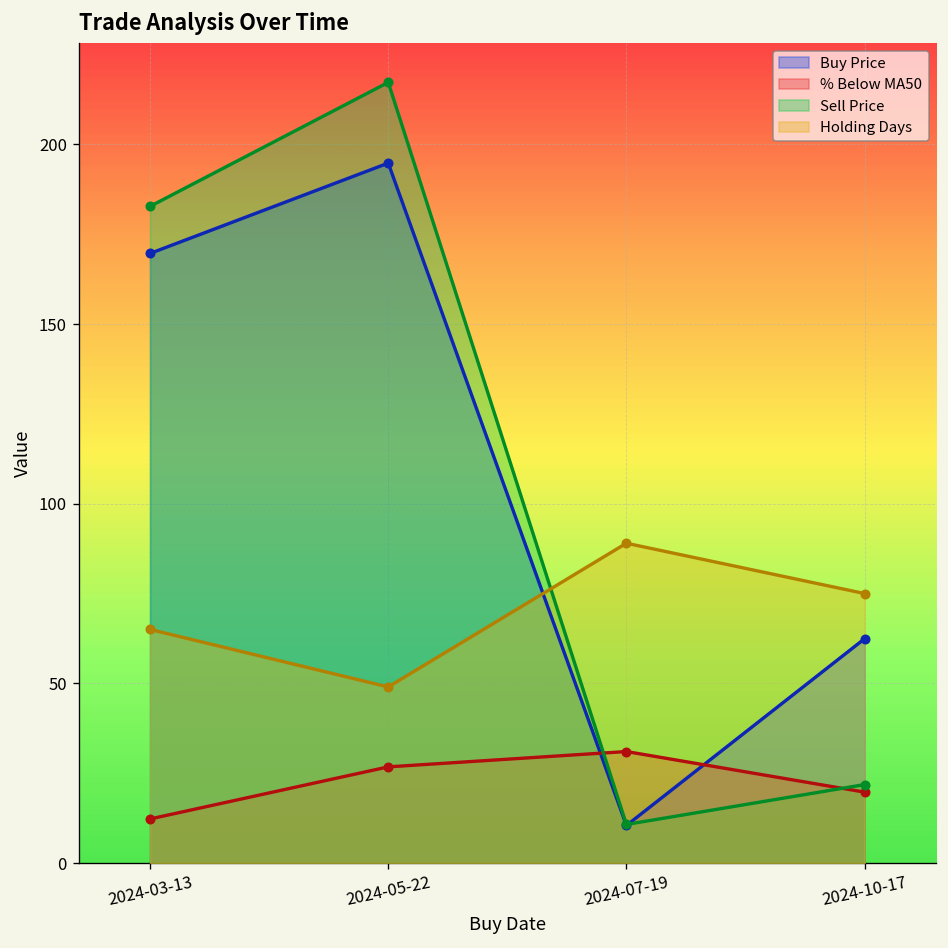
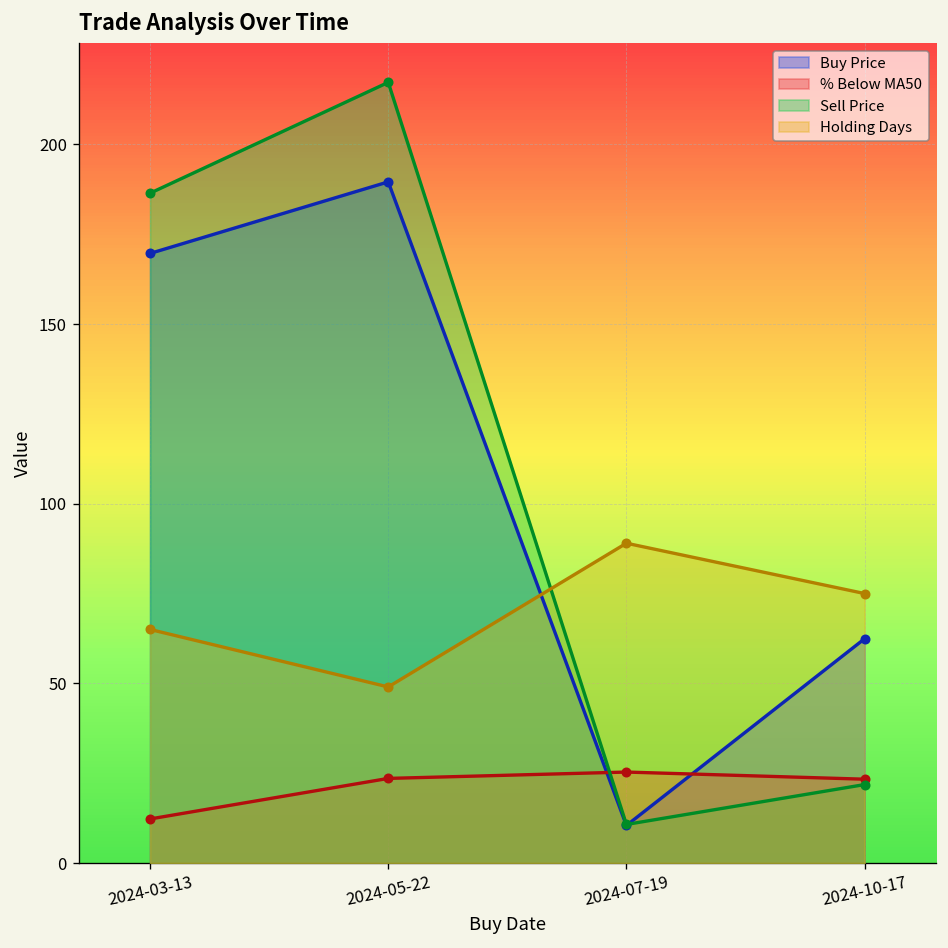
Sell Price, 2024-03-13: 183 -> 186
Buy Price, 2024-05-22: 195 -> 190
% Below MA50, 2024-05-22: 27 -> 24
% Below MA50, 2024-07-19: 31 -> 25
% Below MA50, 2024-10-17: 20 -> 23
